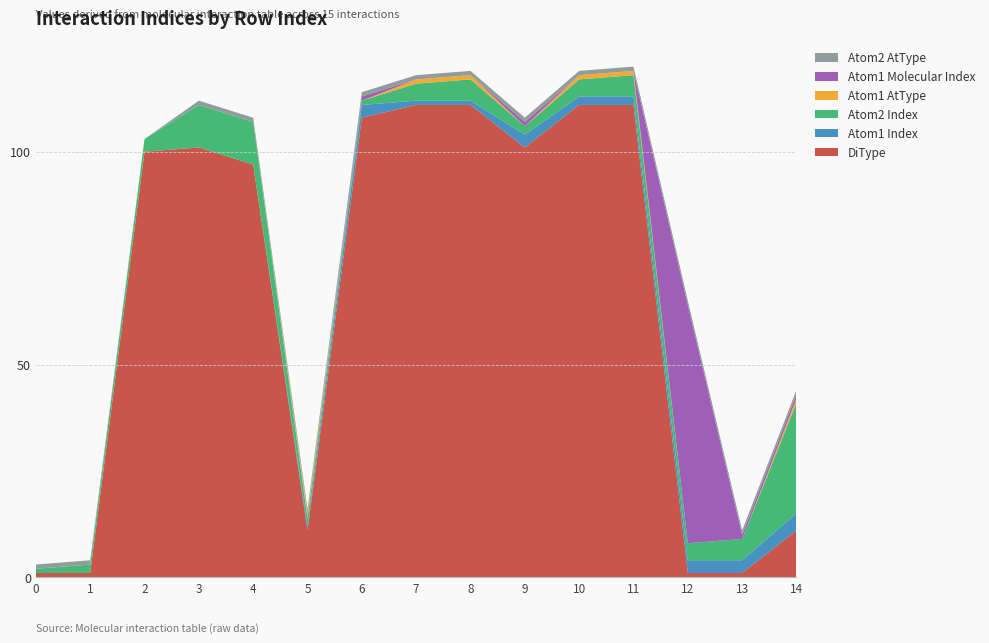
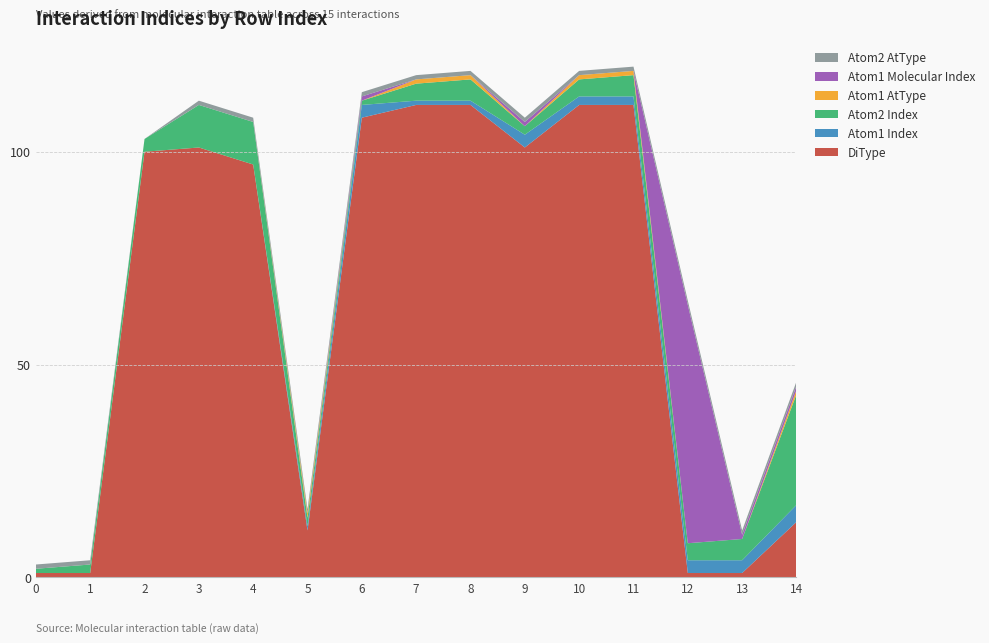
DiType, 14: 11 -> 13
